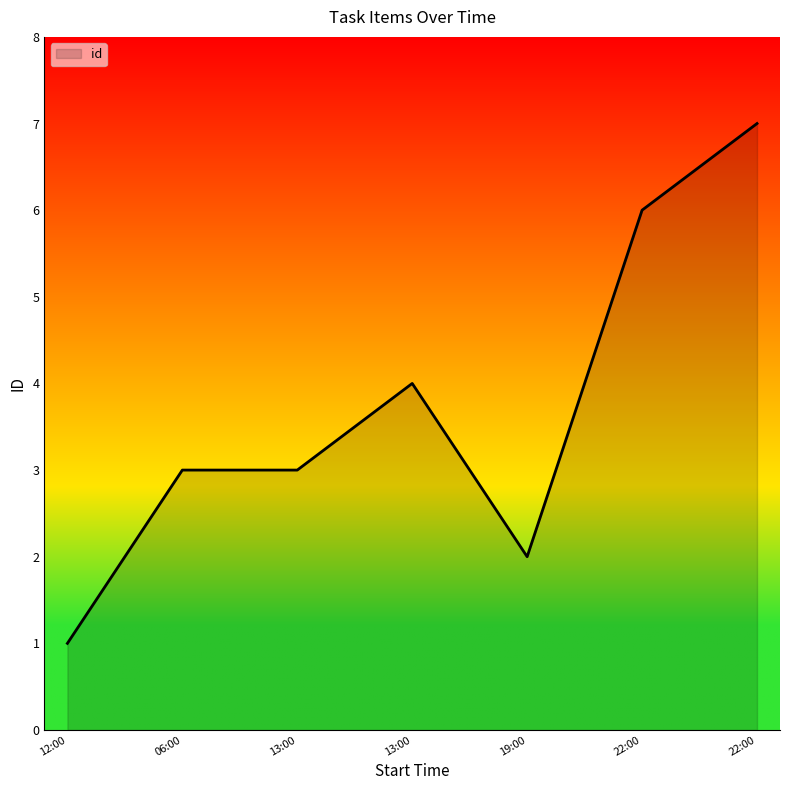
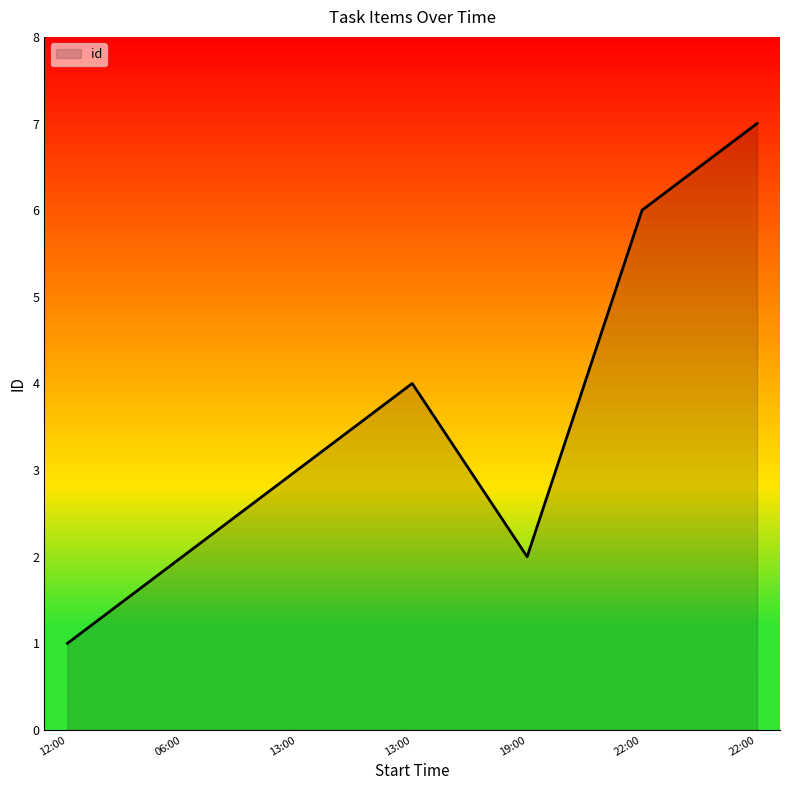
06:00: 3 -> 2
